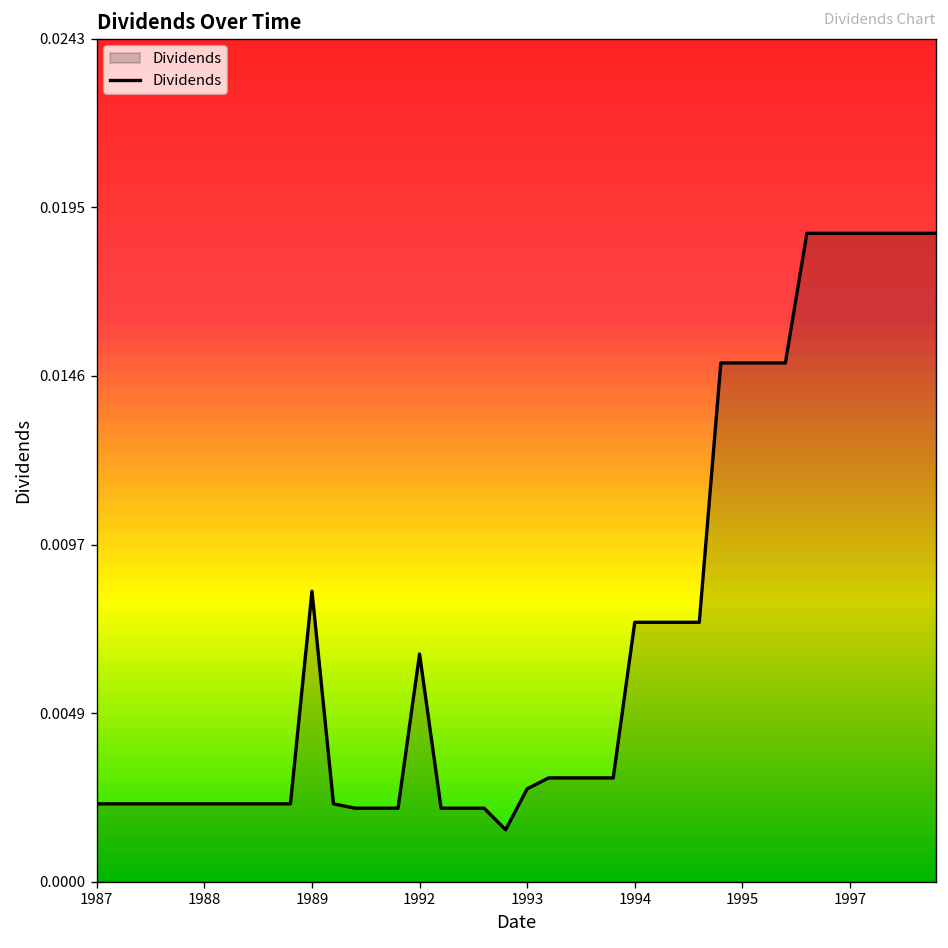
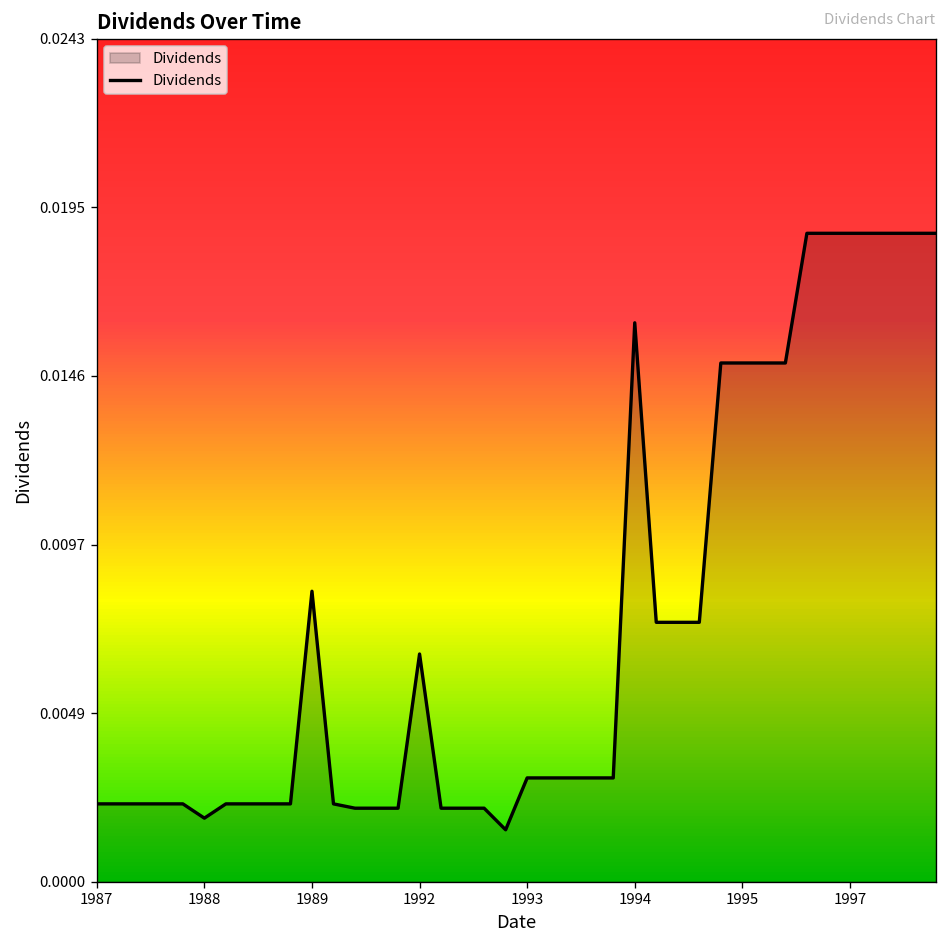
1988: 0.0022 -> 0.0018
1993: 0.0027 -> 0.0030
1994: 0.0075 -> 0.0161
